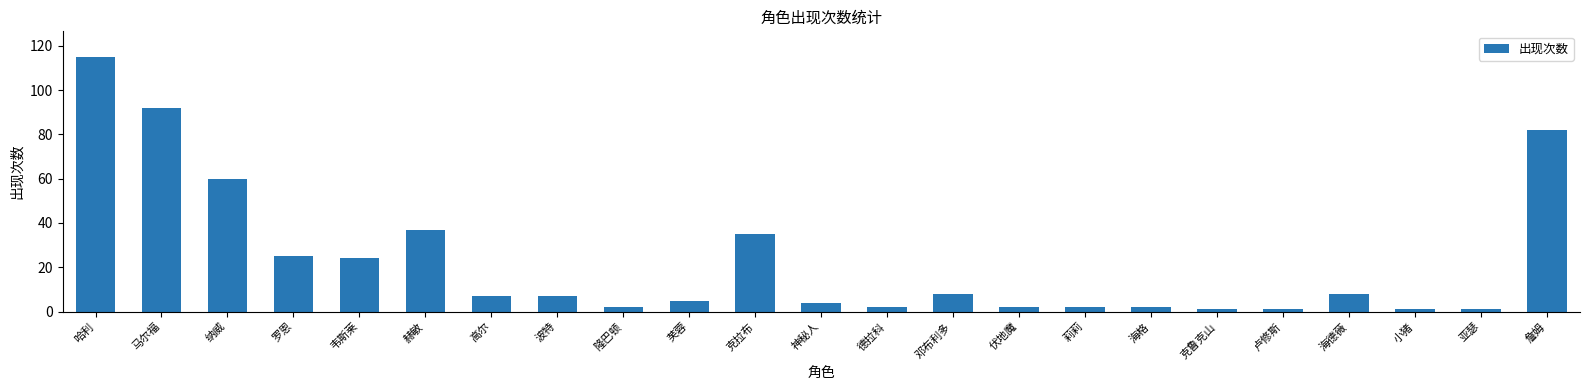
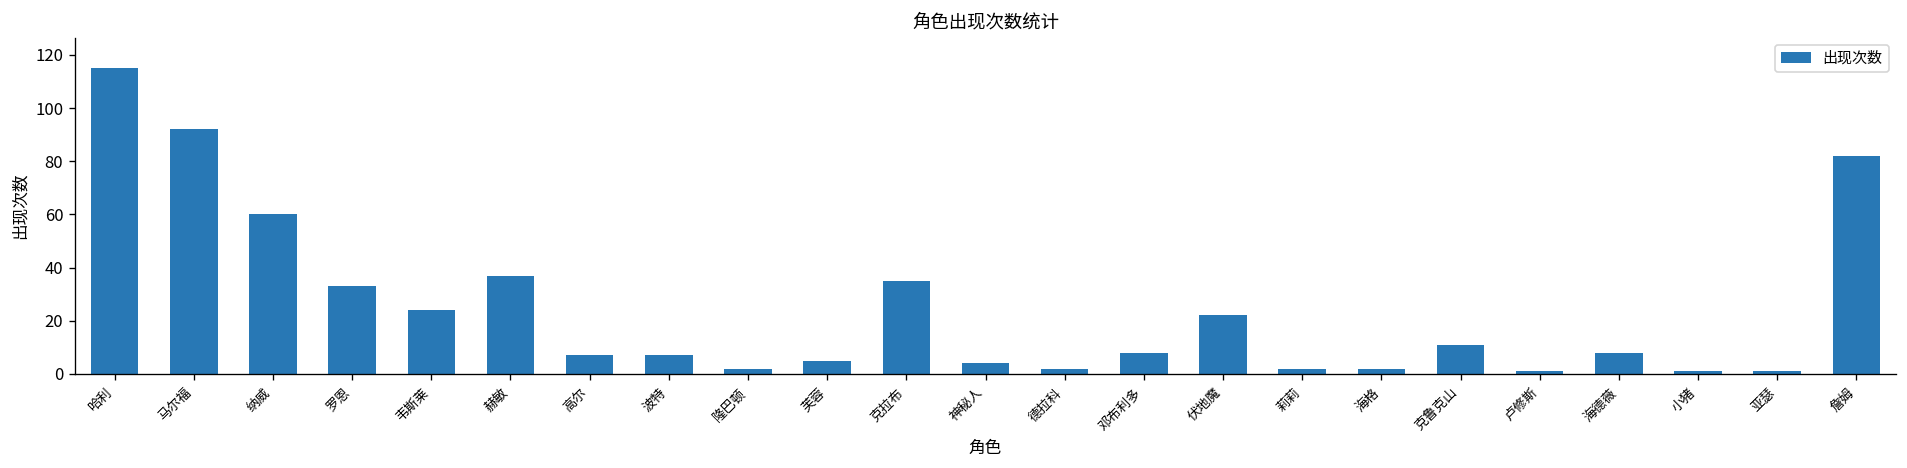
罗恩: 25 -> 33
伏地魔: 2 -> 22
克鲁克山: 1 -> 11
